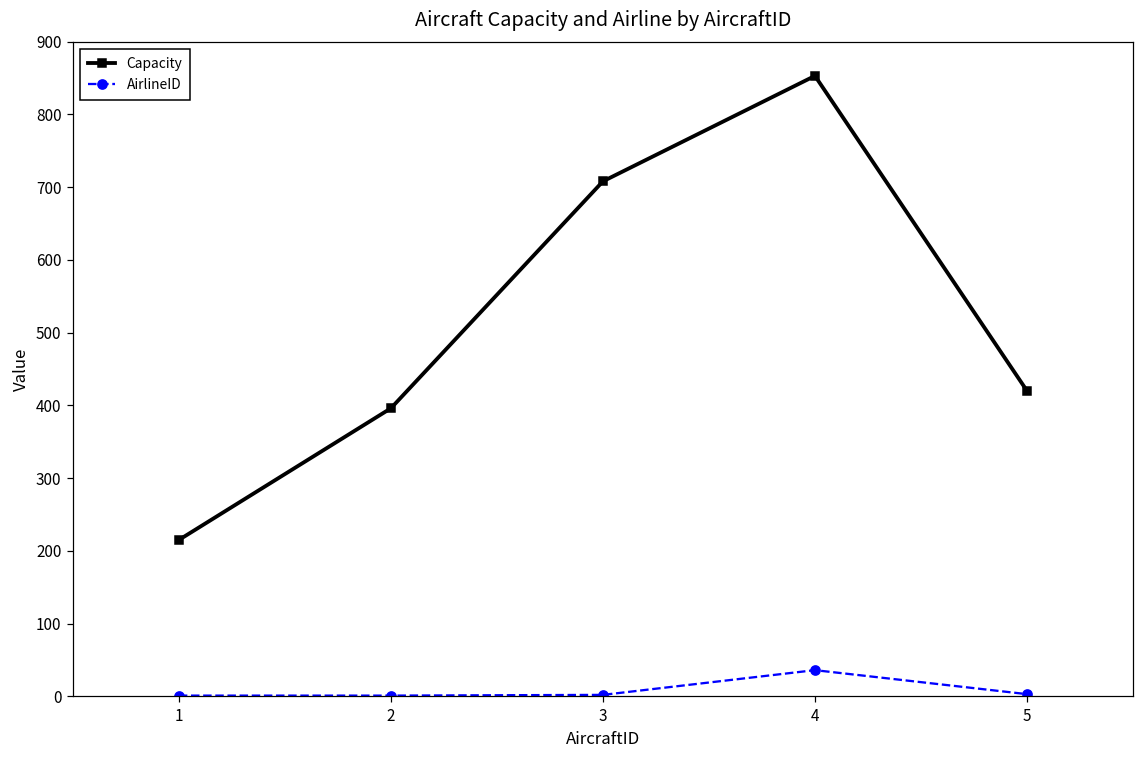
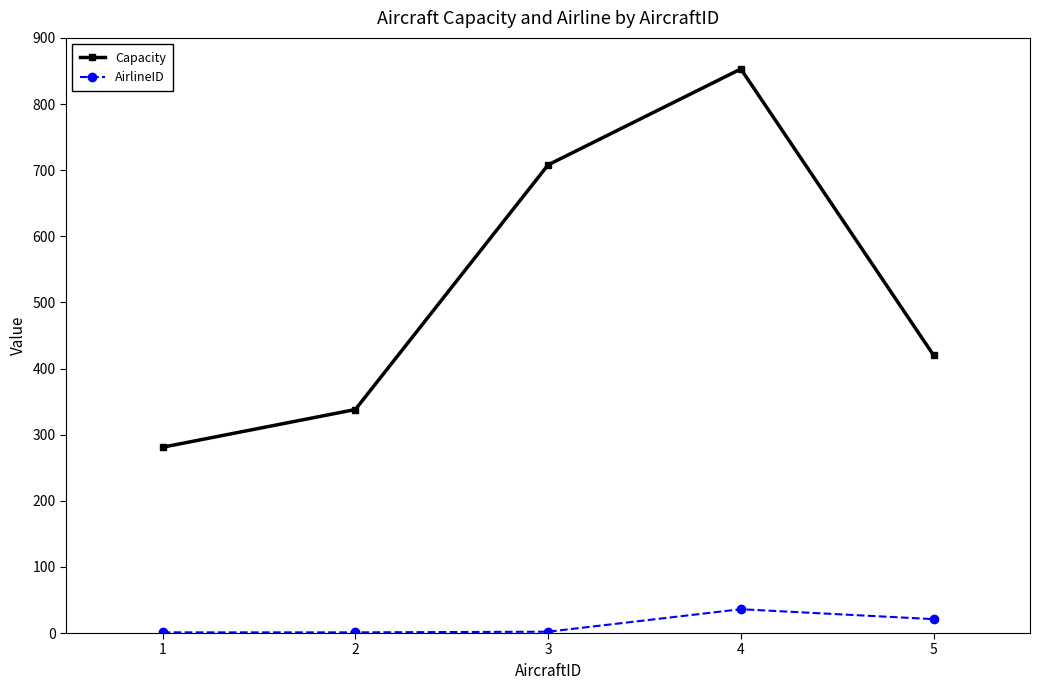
Capacity, 1: 220 -> 280
Capacity, 2: 400 -> 340
AirlineID, 5: 0 -> 20
